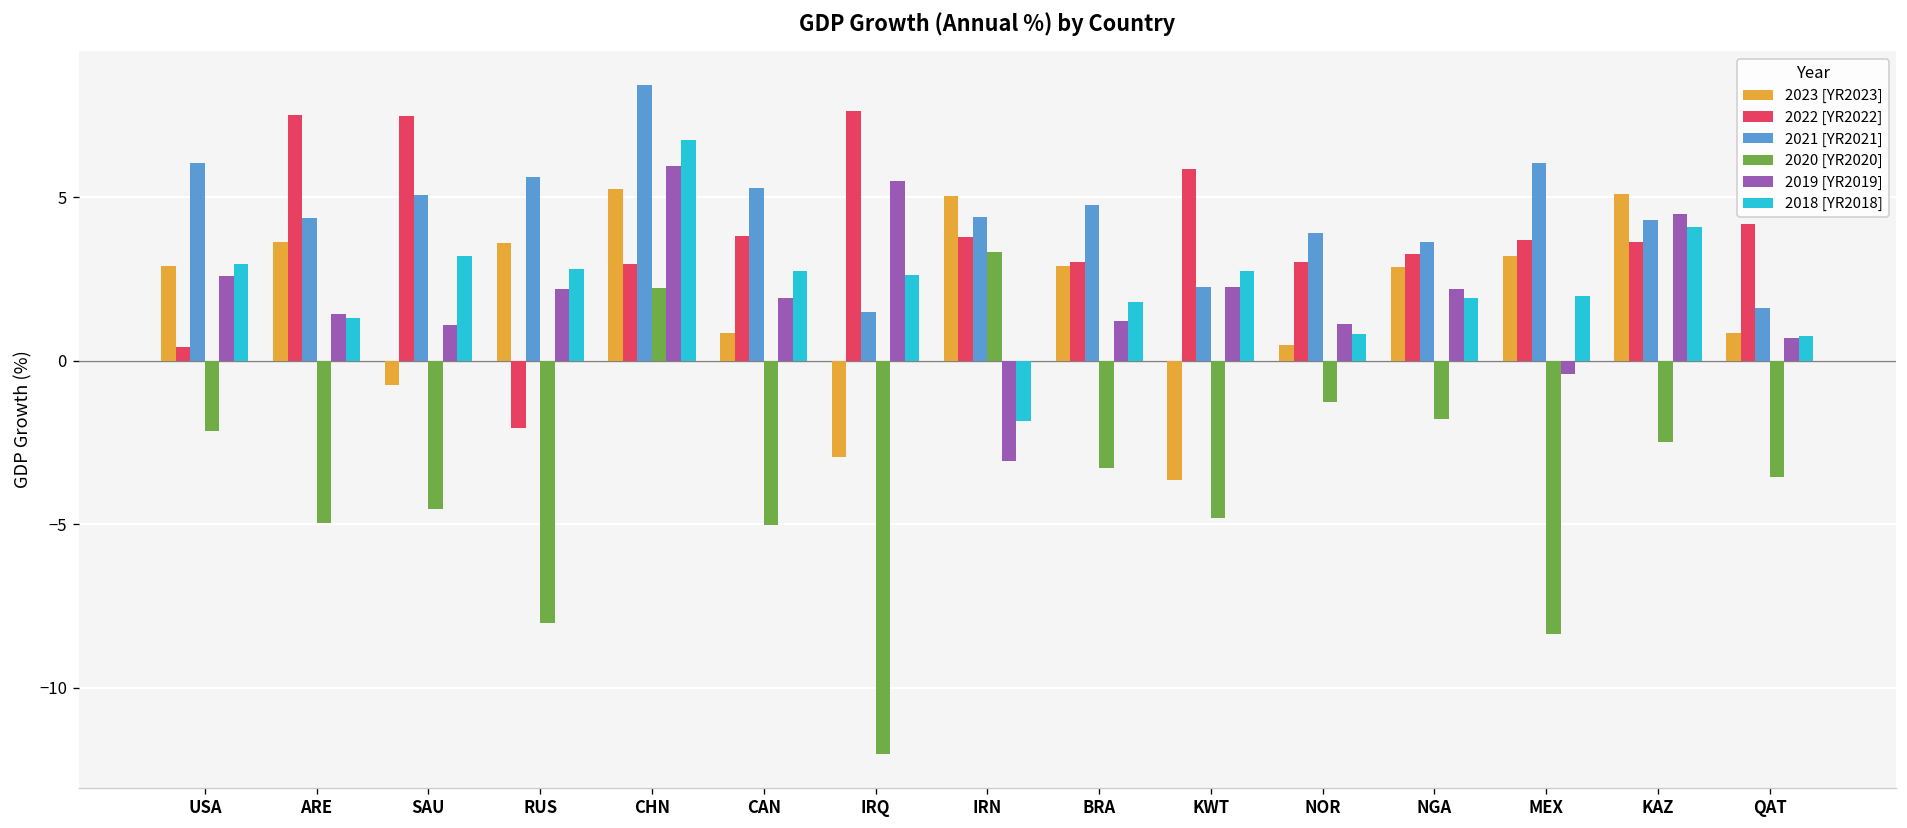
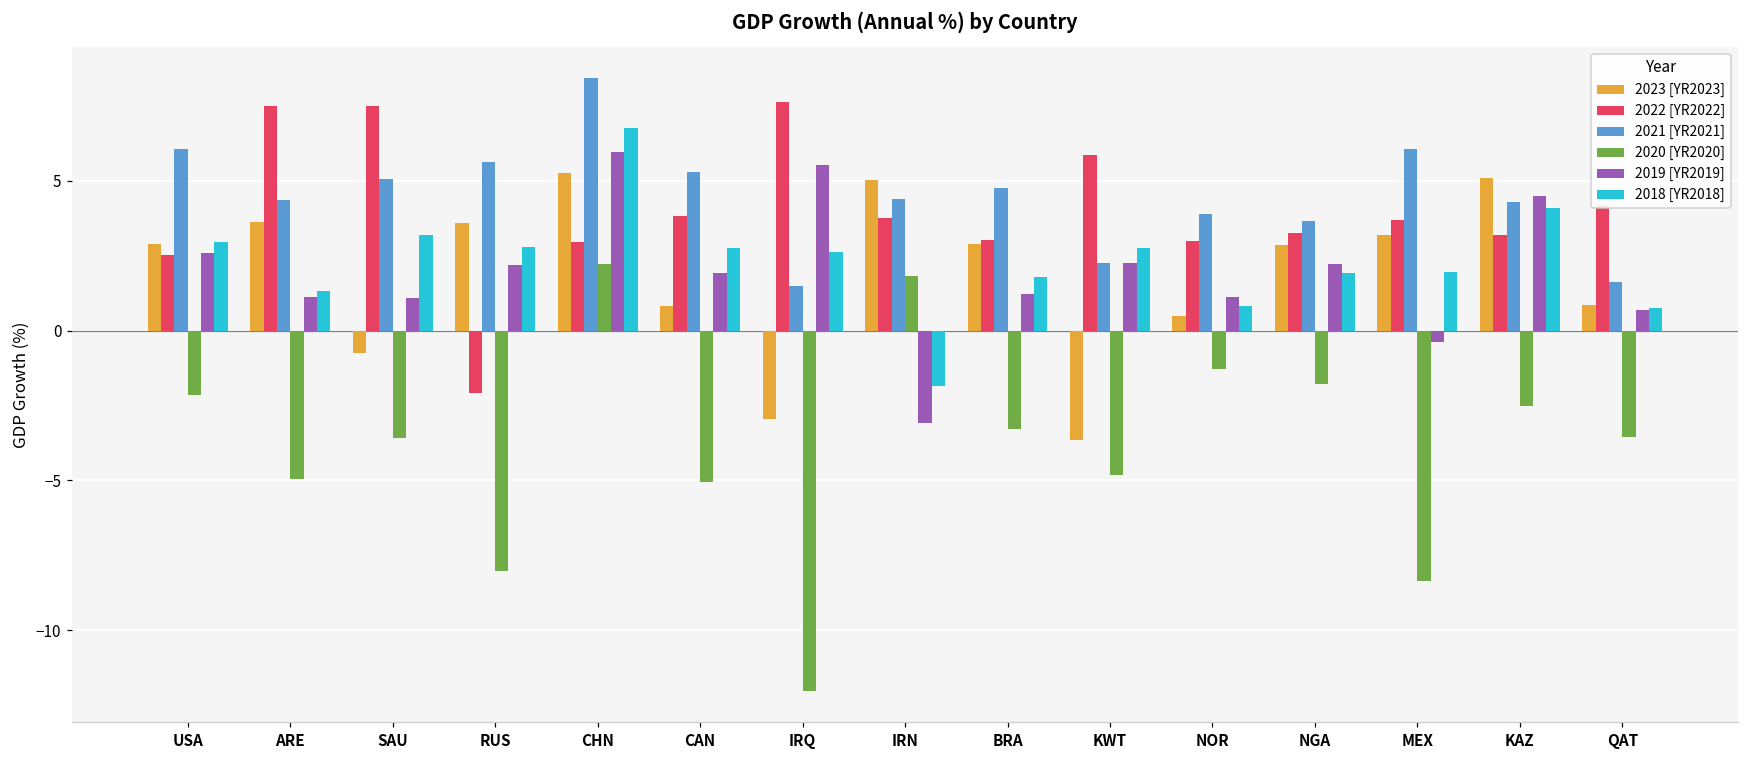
2022 [YR2022], USA: 0.4 -> 2.5
2019 [YR2019], ARE: 1.4 -> 1.1
2020 [YR2020], SAU: -4.5 -> -3.6
2020 [YR2020], IRN: 3.3 -> 1.8
2022 [YR2022], KAZ: 3.6 -> 3.2
